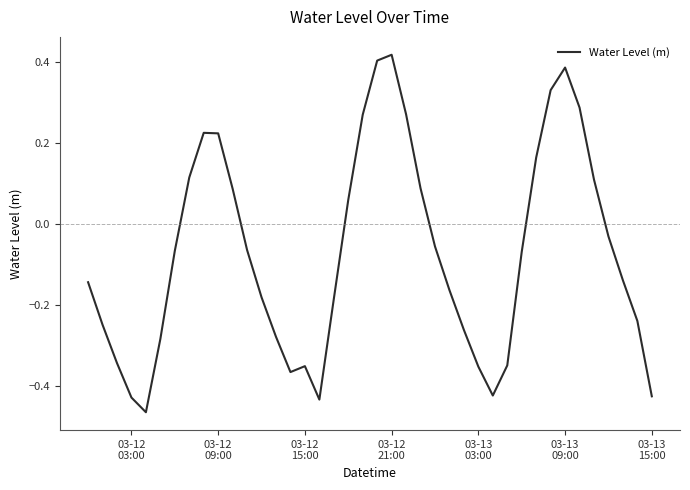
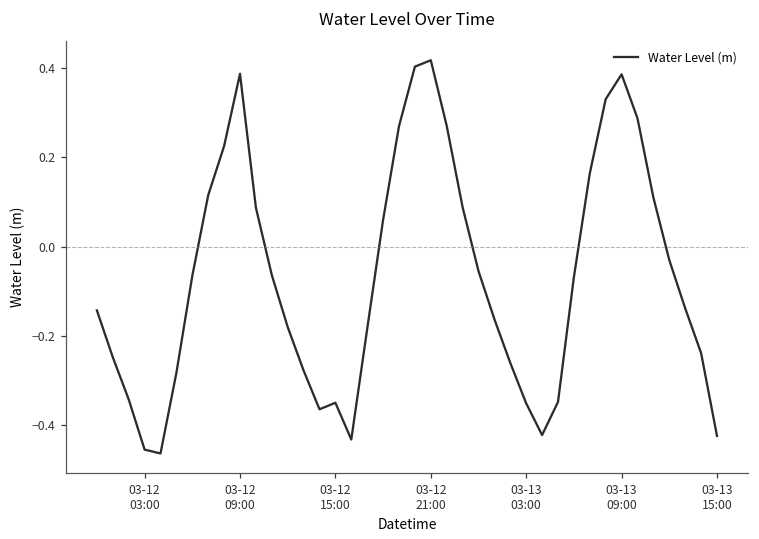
03-12 03:00: -0.43 -> -0.45
03-12 09:00: 0.22 -> 0.39
